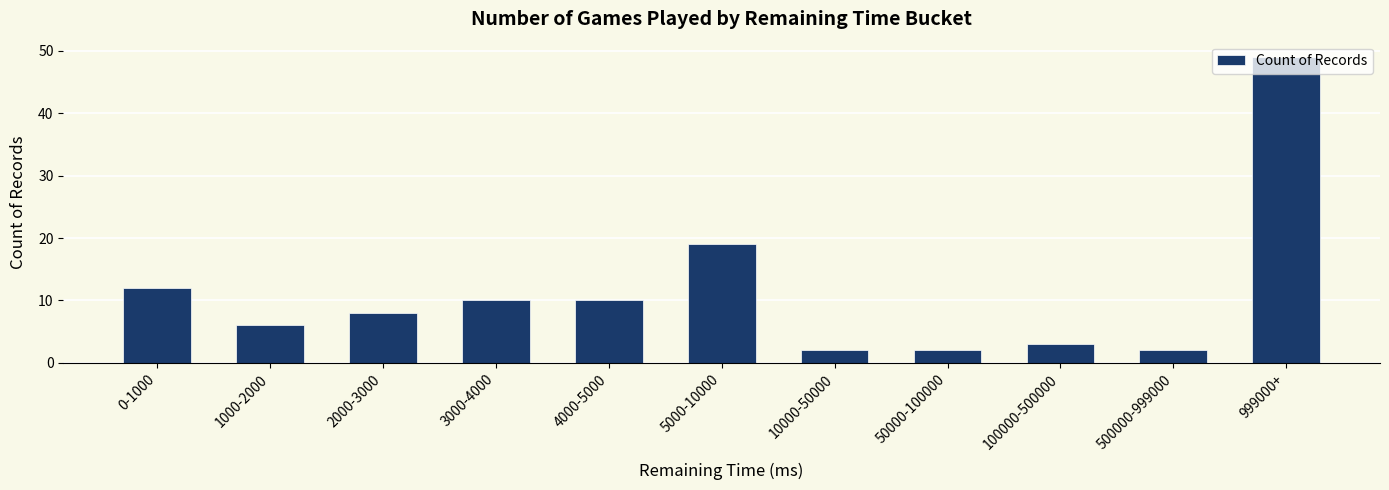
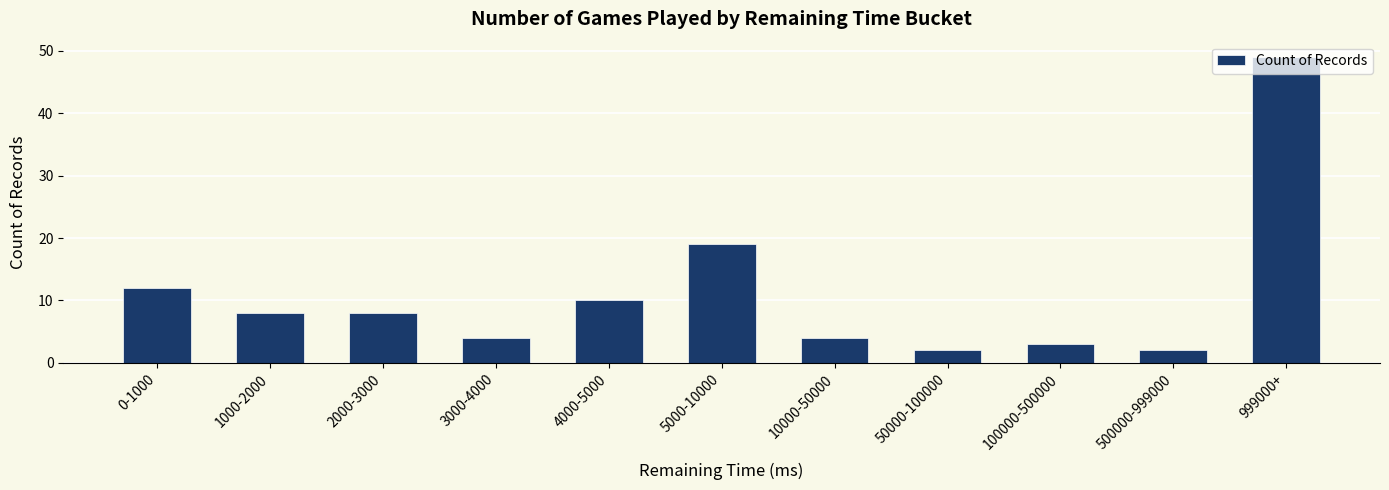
1000-2000: 6 -> 8
3000-4000: 10 -> 4
10000-50000: 2 -> 4
